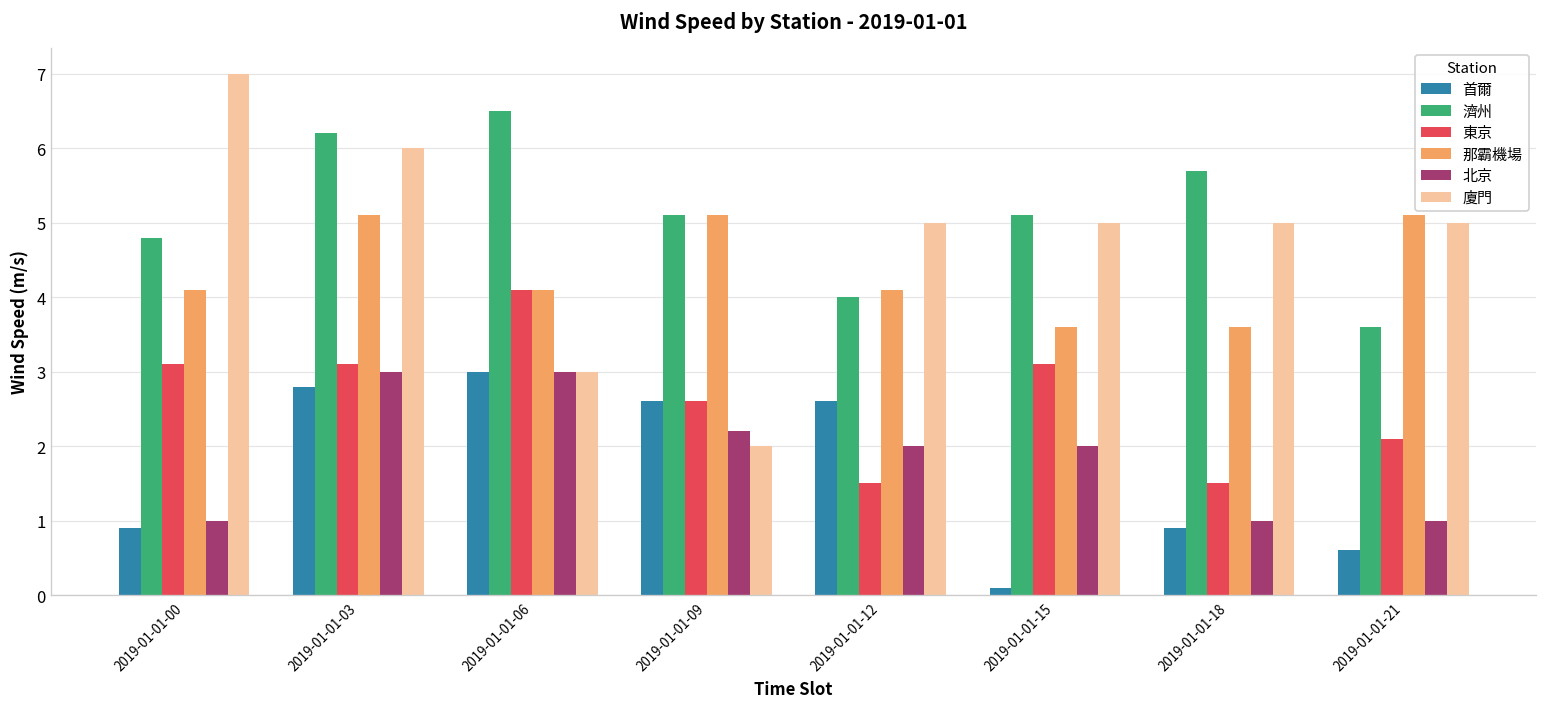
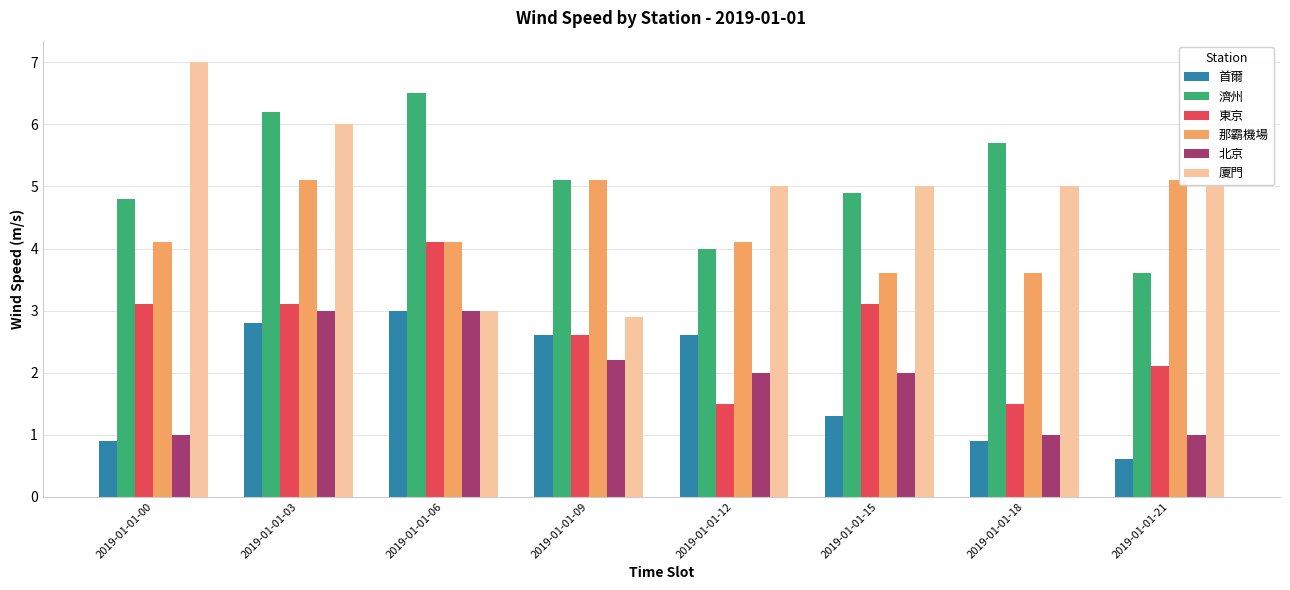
廈門, 2019-01-01-09: 2.0 -> 2.9
首爾, 2019-01-01-15: 0.1 -> 1.3
濟州, 2019-01-01-15: 5.1 -> 4.9
